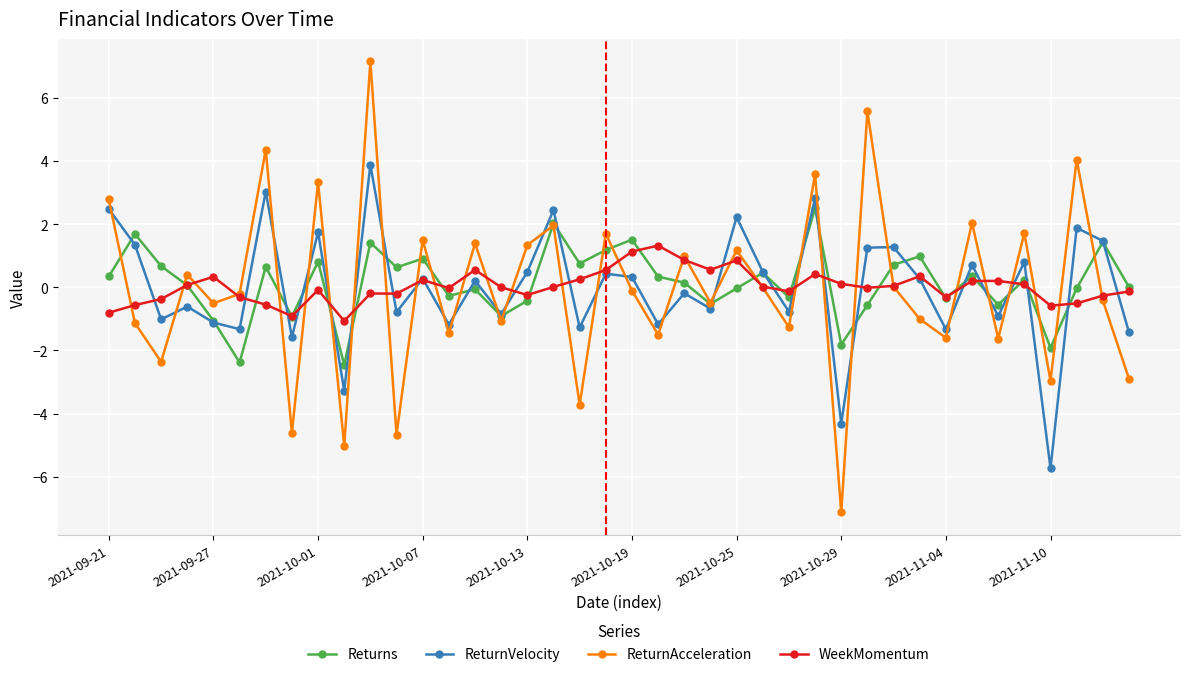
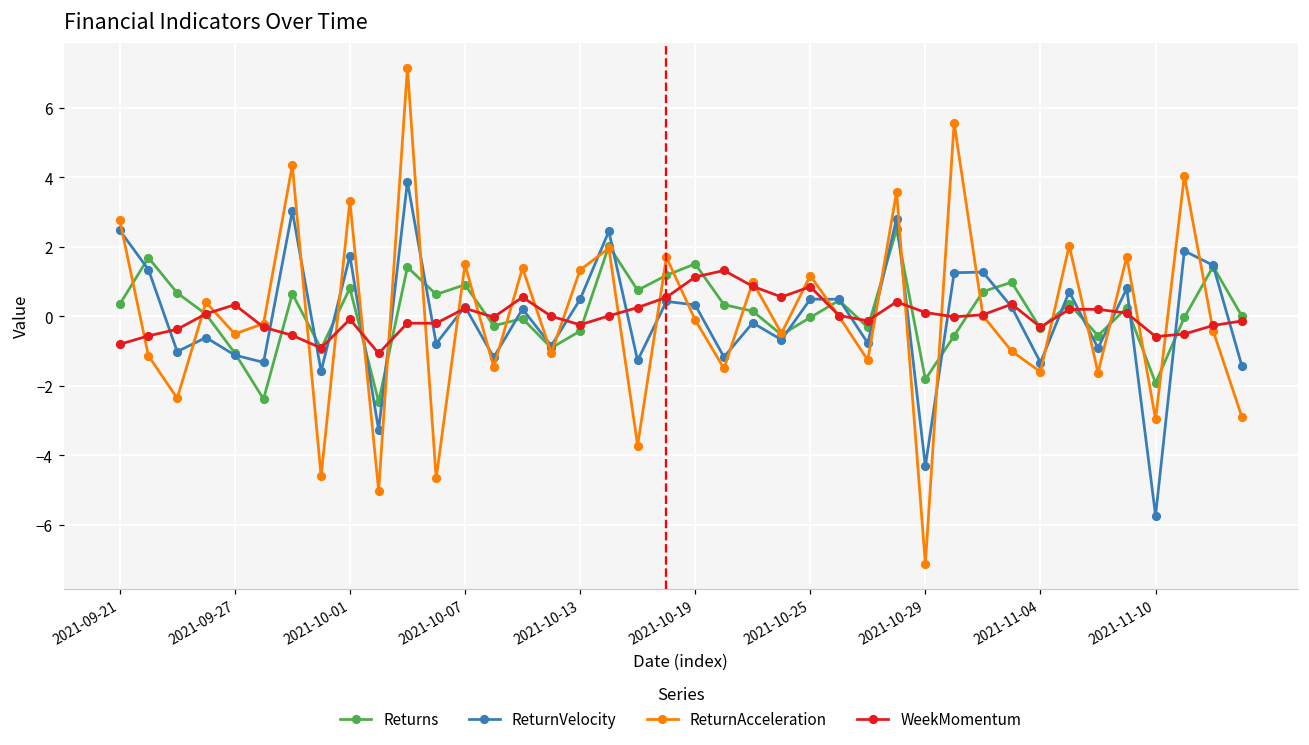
ReturnVelocity, 2021-10-25: 2.2 -> 0.5
